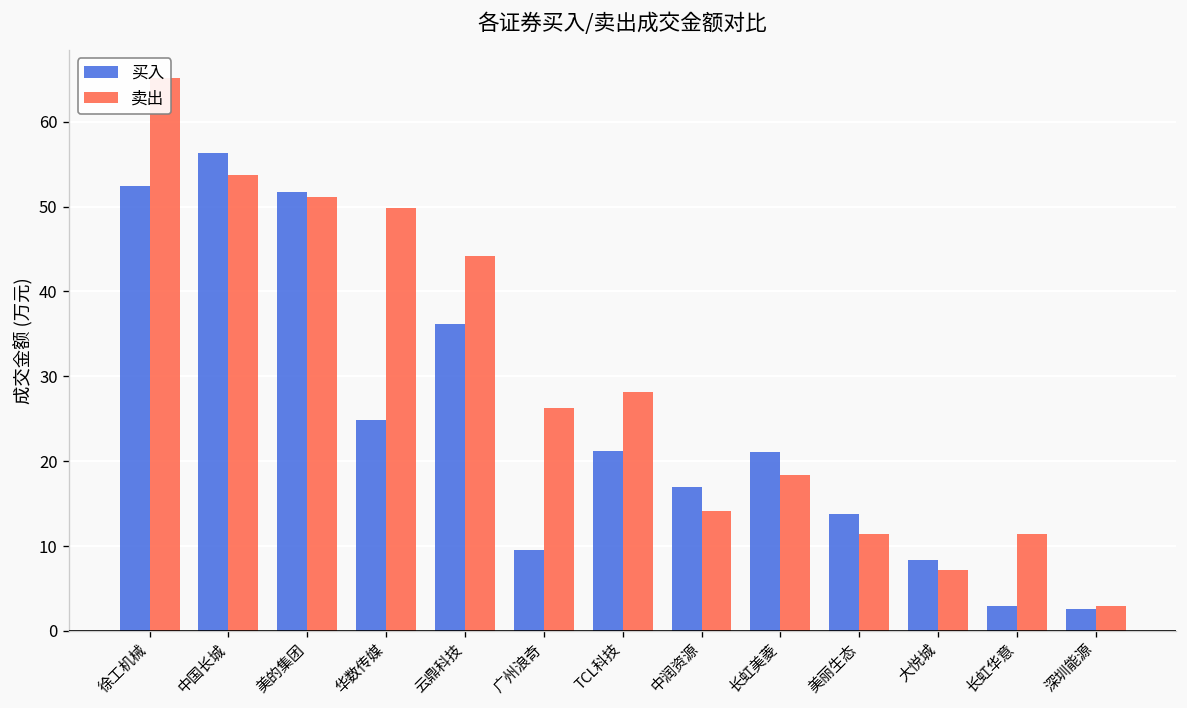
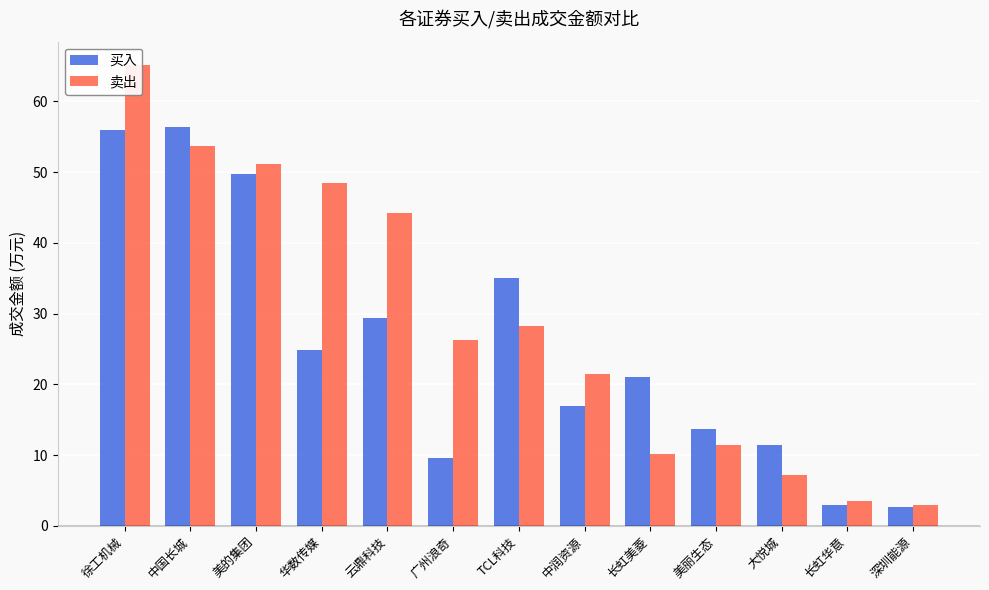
买入, 徐工机械: 52 -> 56
买入, 美的集团: 52 -> 50
卖出, 华数传媒: 50 -> 48
买入, 云鼎科技: 36 -> 29
买入, TCL科技: 21 -> 35
卖出, 中润资源: 14 -> 21
卖出, 长虹美菱: 18 -> 10
买入, 大悦城: 8 -> 11
卖出, 长虹华意: 11 -> 3
